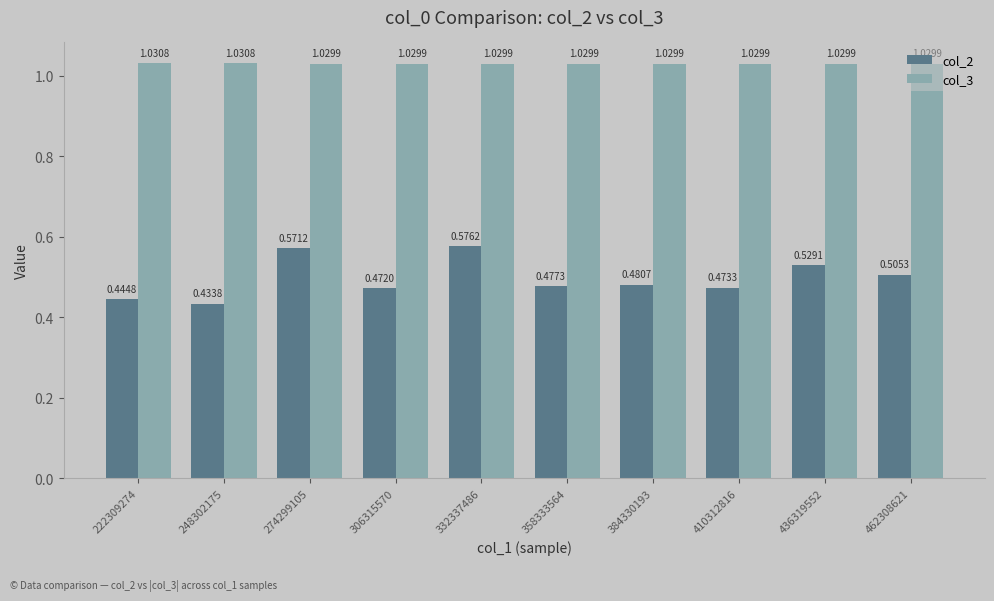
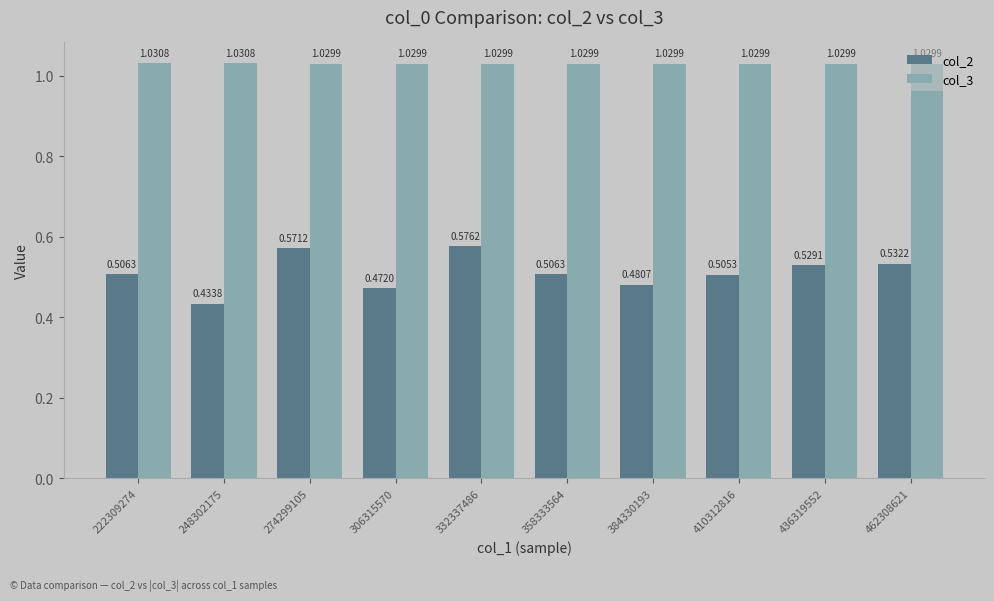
col_2, 222309274: 0.4448 -> 0.5063
col_2, 358333564: 0.4773 -> 0.5063
col_2, 410312816: 0.4733 -> 0.5053
col_2, 462308621: 0.5053 -> 0.5322
